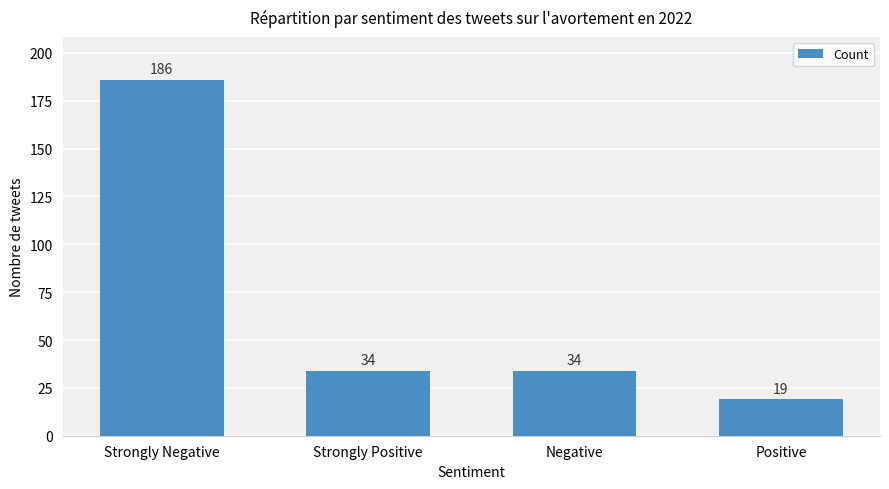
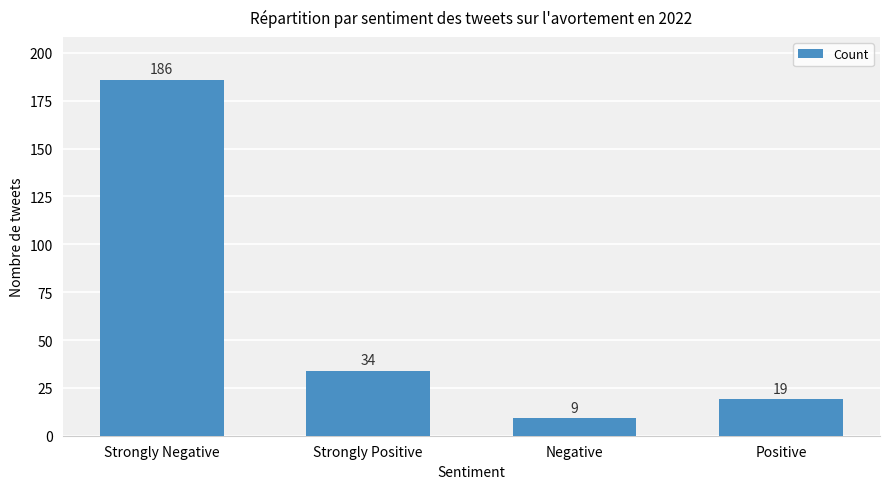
Negative: 34 -> 9
